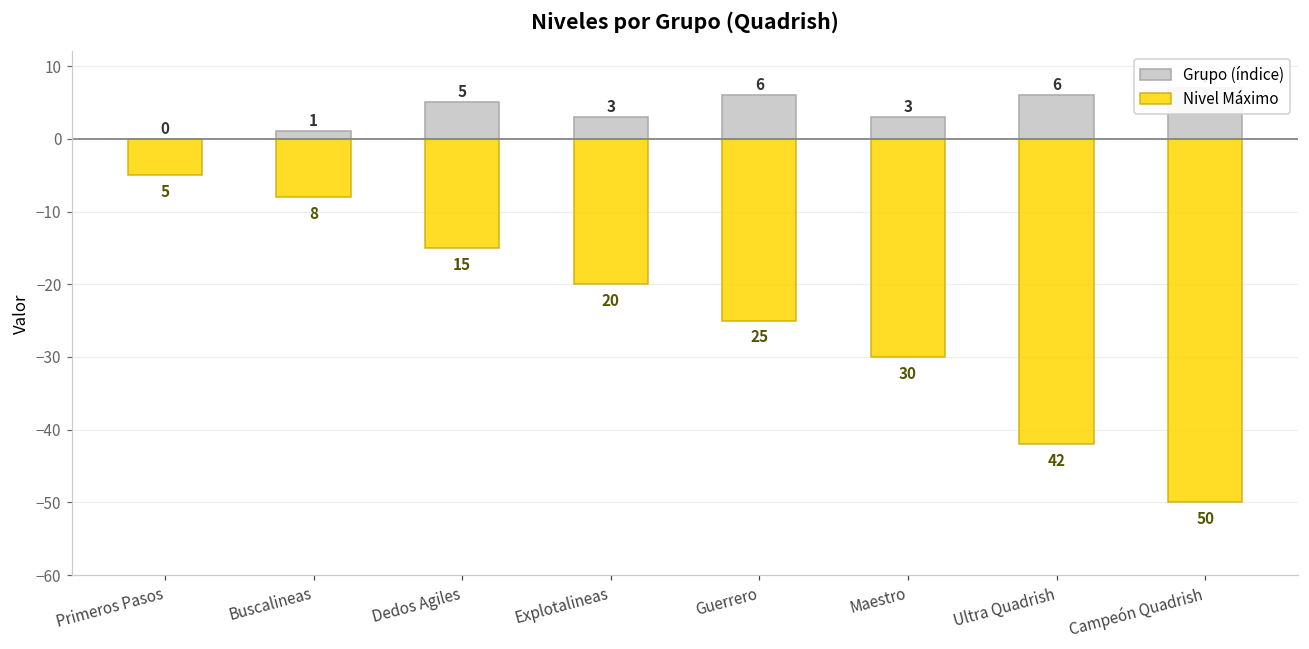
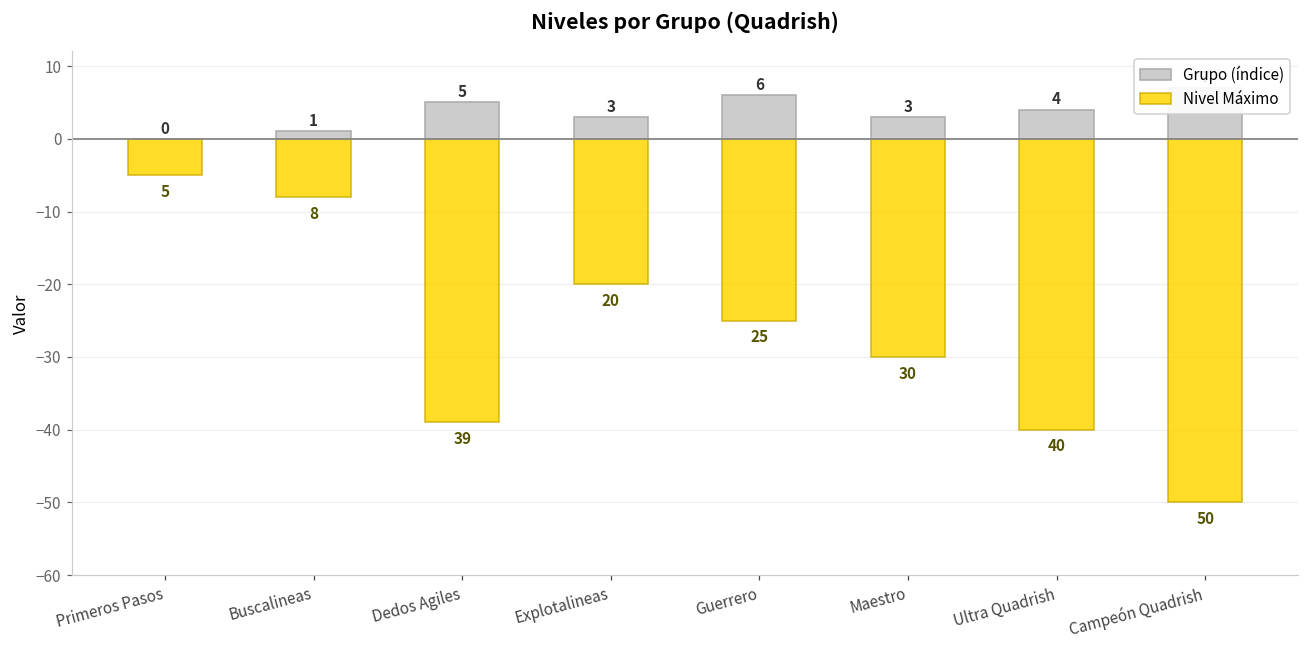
Nivel Máximo, Dedos Agiles: 15 -> 39
Grupo (índice), Ultra Quadrish: 6 -> 4
Nivel Máximo, Ultra Quadrish: 42 -> 40
